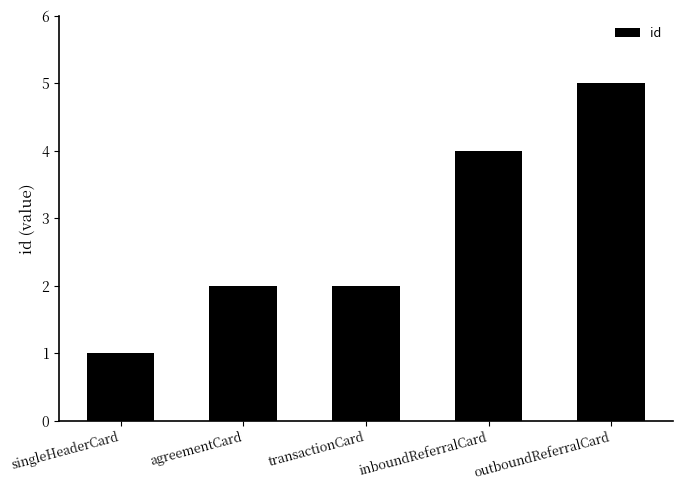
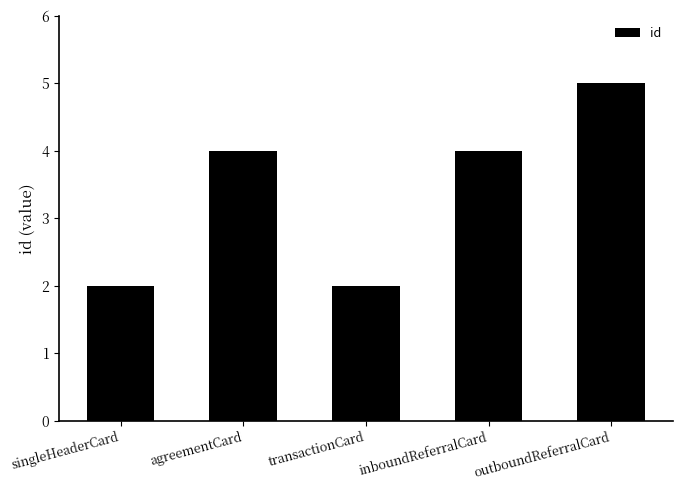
singleHeaderCard: 1 -> 2
agreementCard: 2 -> 4
